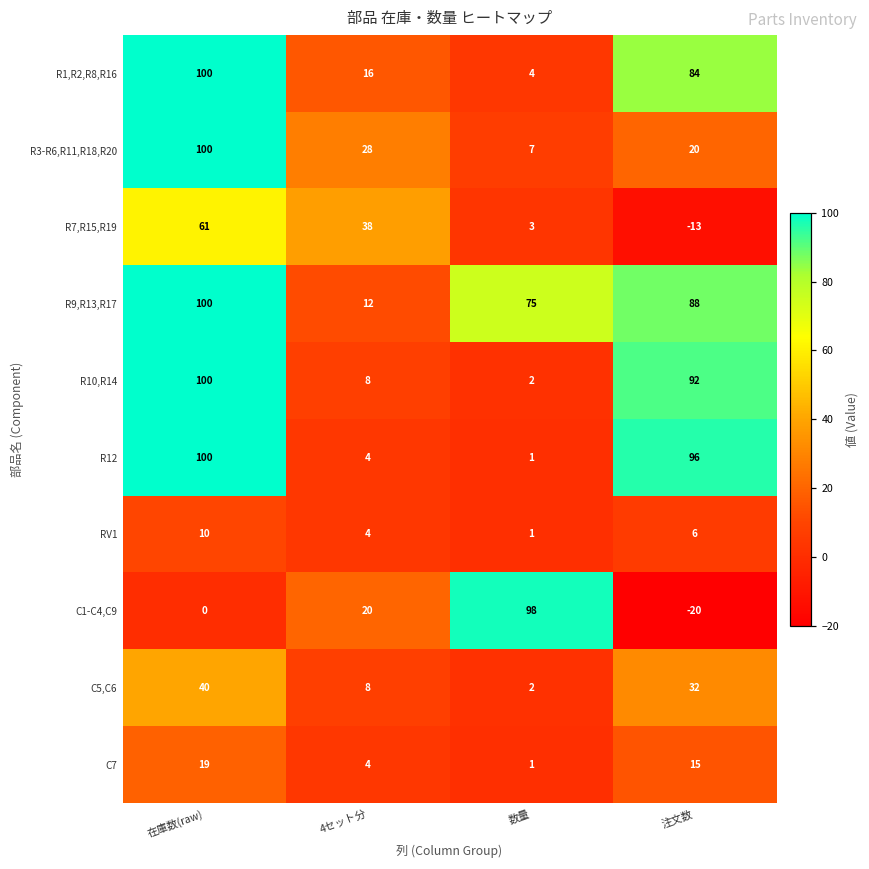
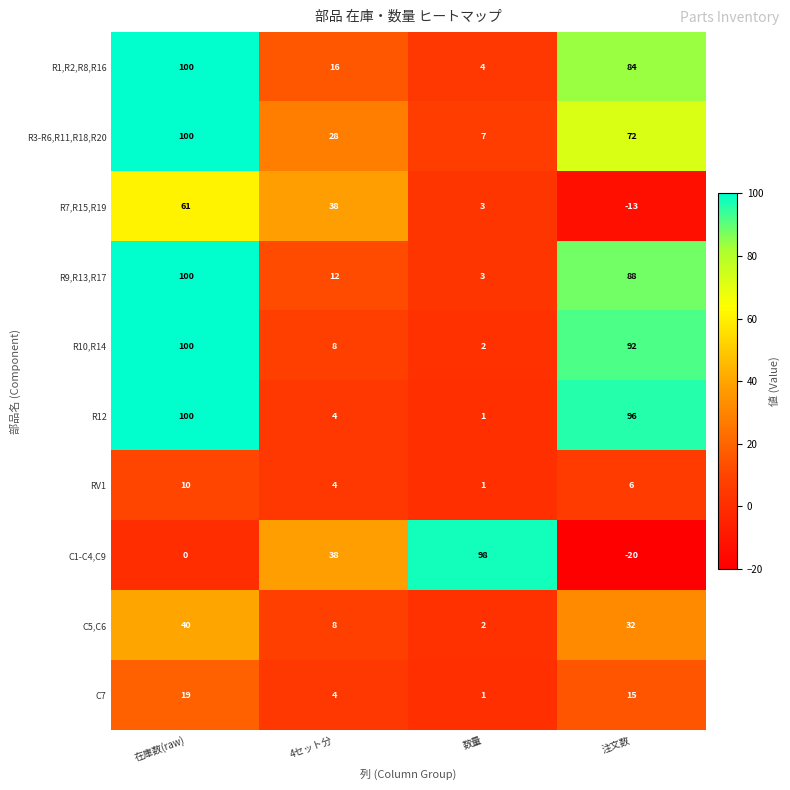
R3-R6,R11,R18,R20, 注文数: 20 -> 72
R9,R13,R17, 数量: 75 -> 3
C1-C4,C9, 4セット分: 20 -> 38
